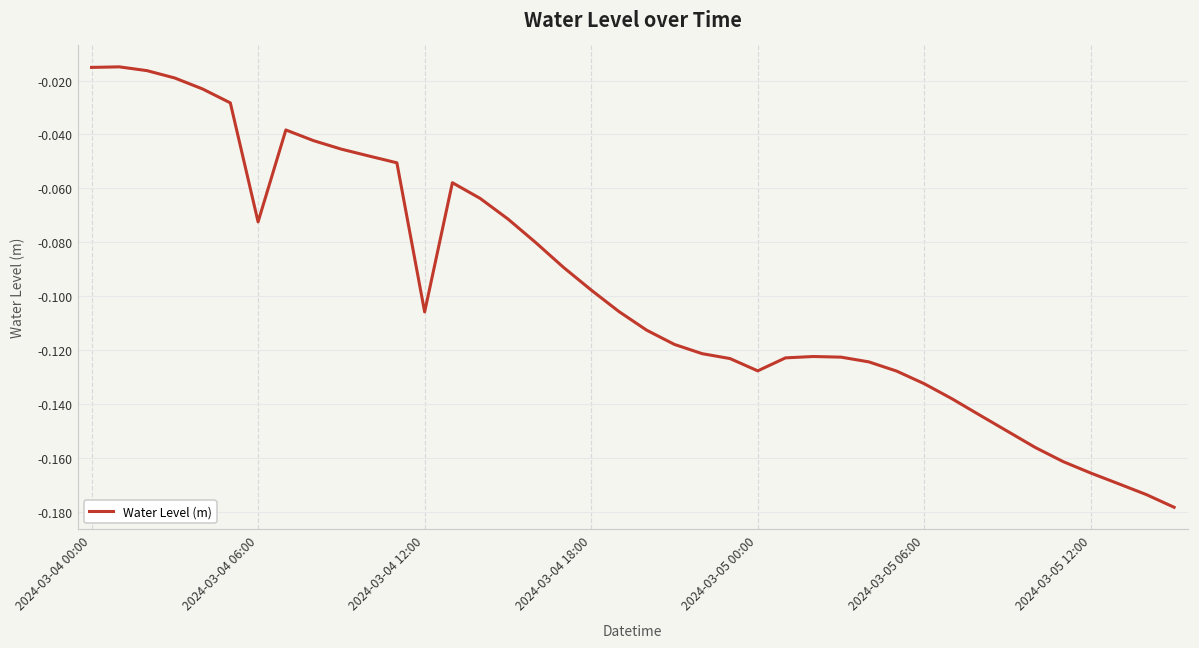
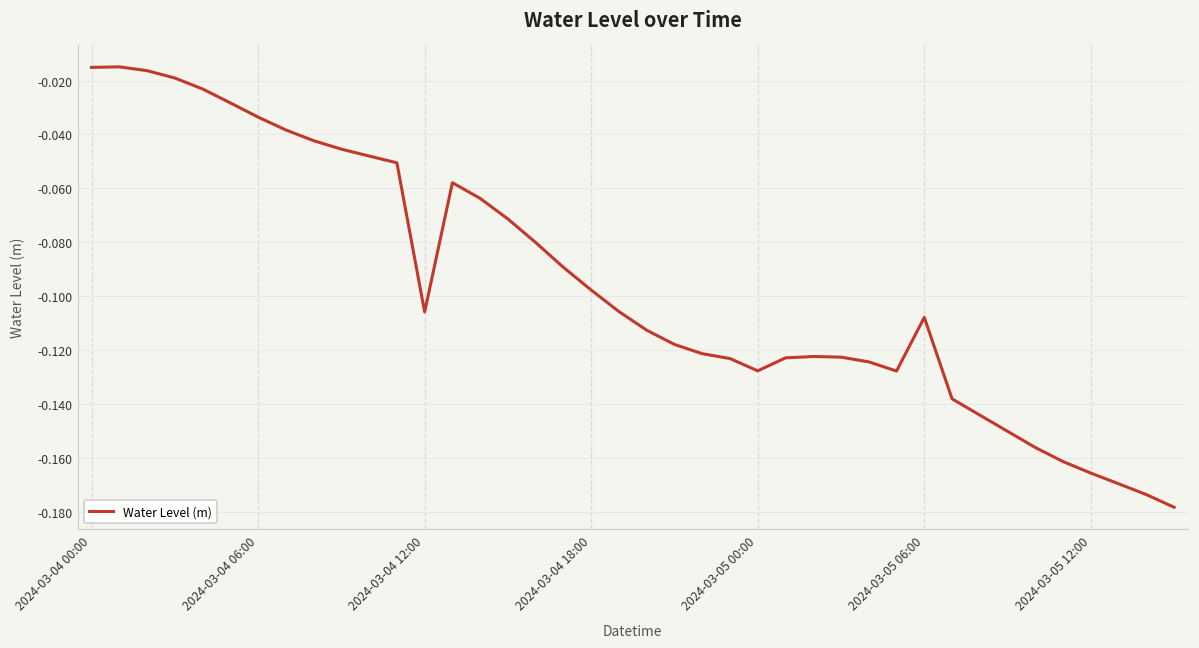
2024-03-04 06:00: -0.072 -> -0.034
2024-03-05 06:00: -0.133 -> -0.108
